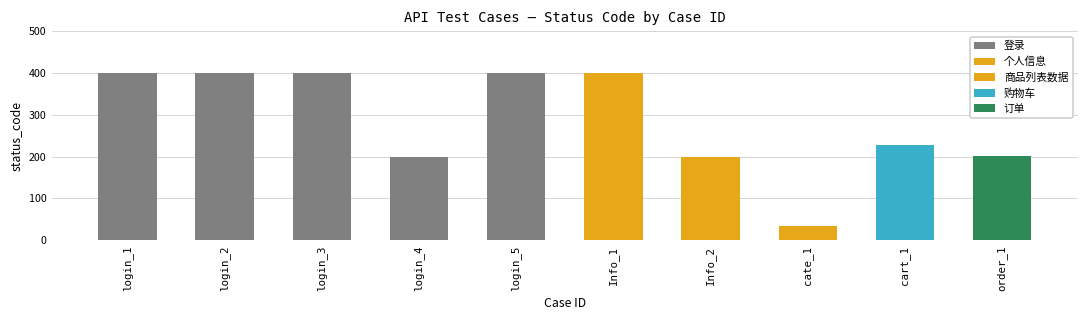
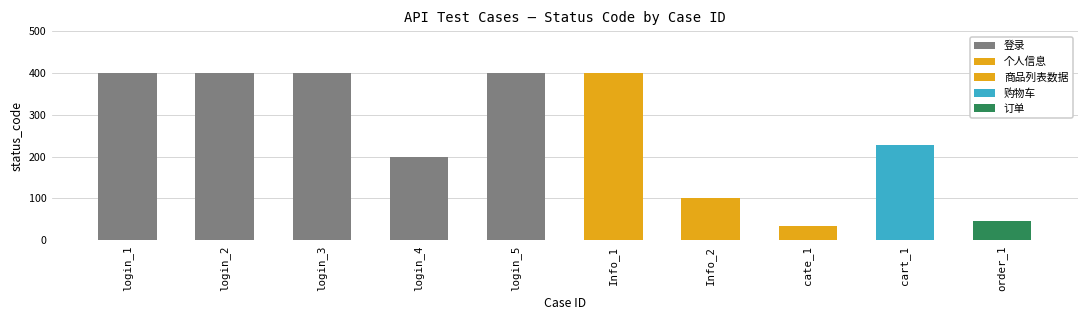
Info_2: 200 -> 100
order_1: 200 -> 50
